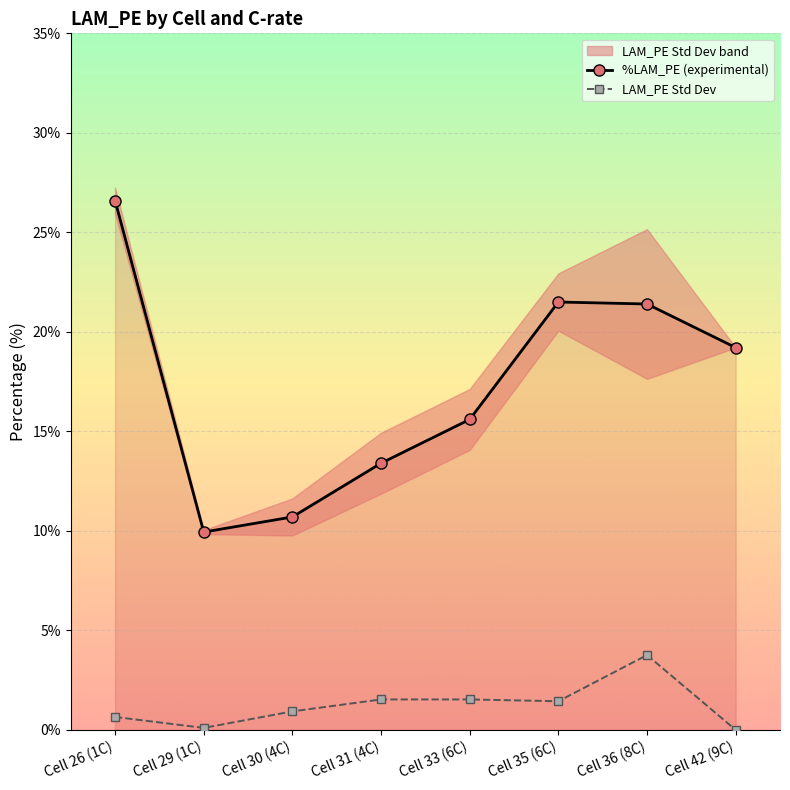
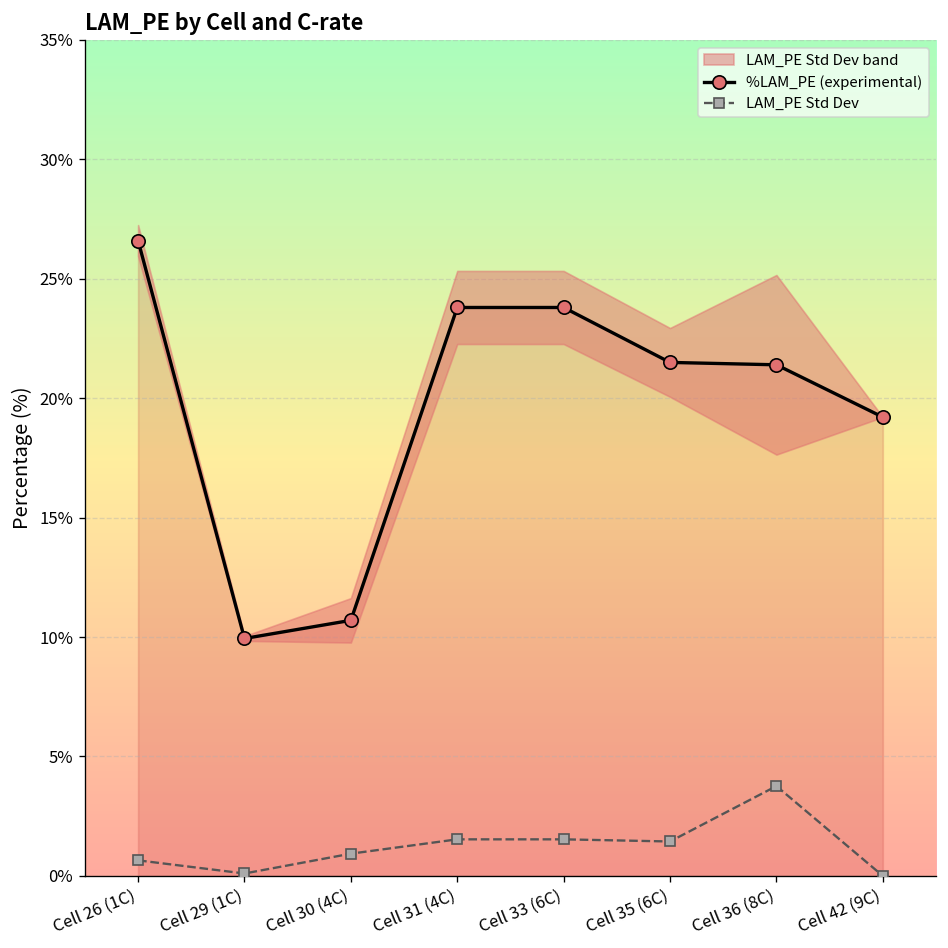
%LAM_PE (experimental), Cell 31 (4C): 13.4% -> 23.8%
%LAM_PE (experimental), Cell 33 (6C): 15.6% -> 23.8%
